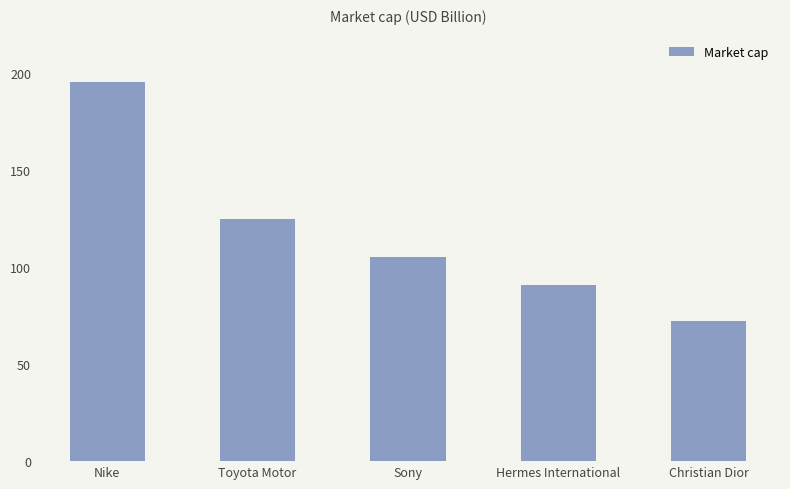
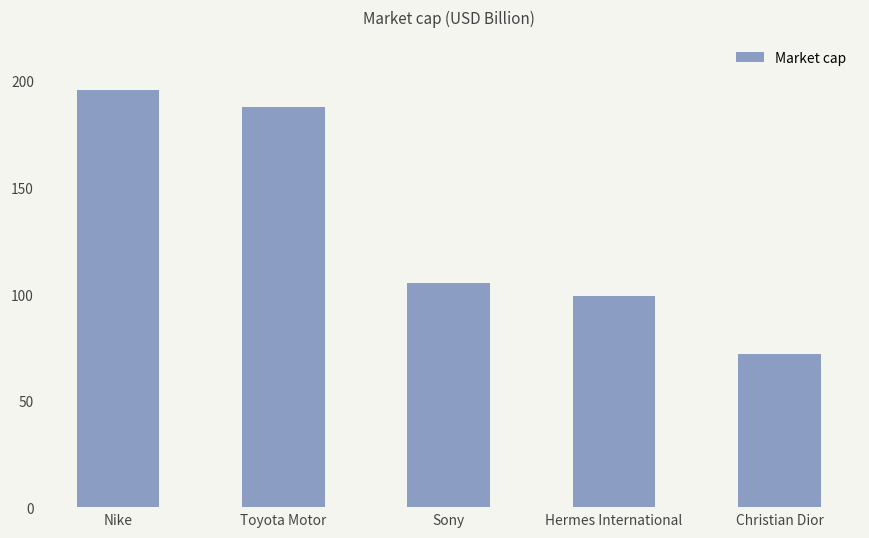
Toyota Motor: 125 -> 188
Hermes International: 91 -> 99
